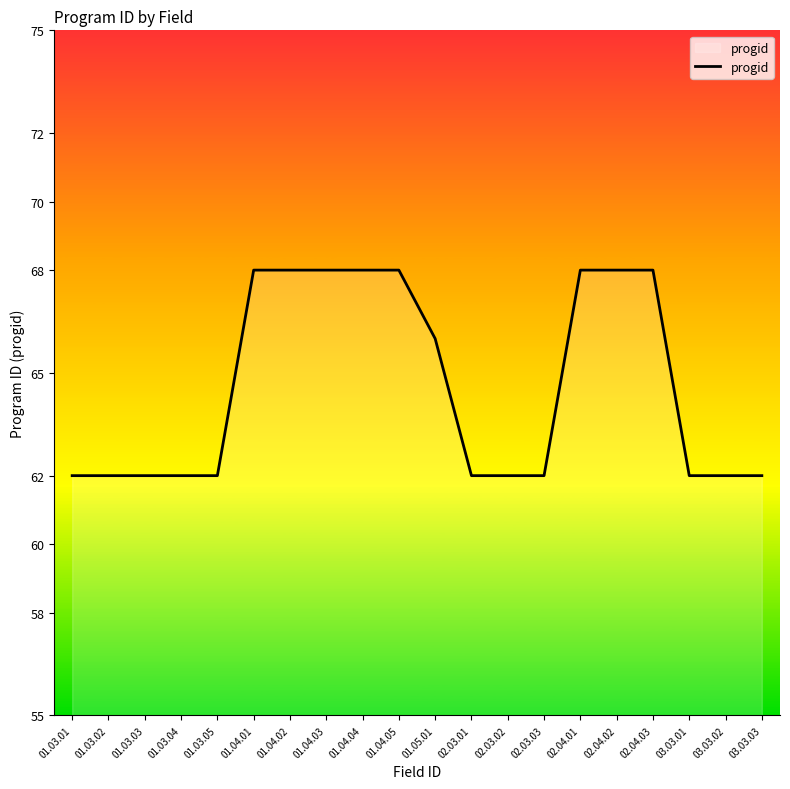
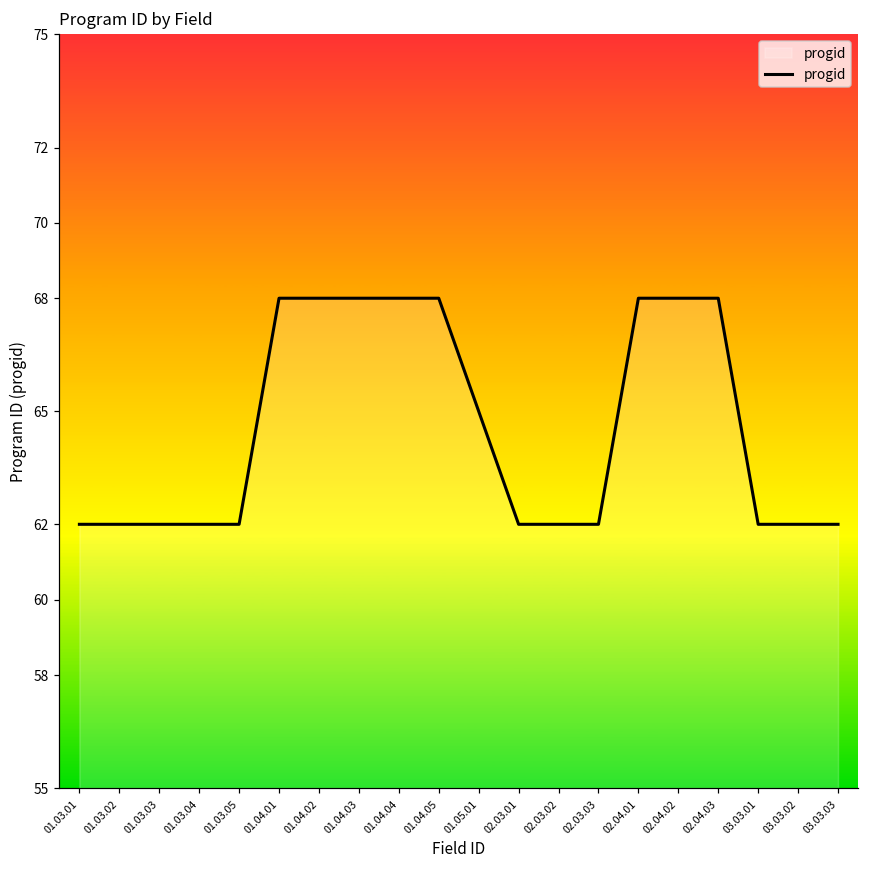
01.05.01: 66 -> 65
